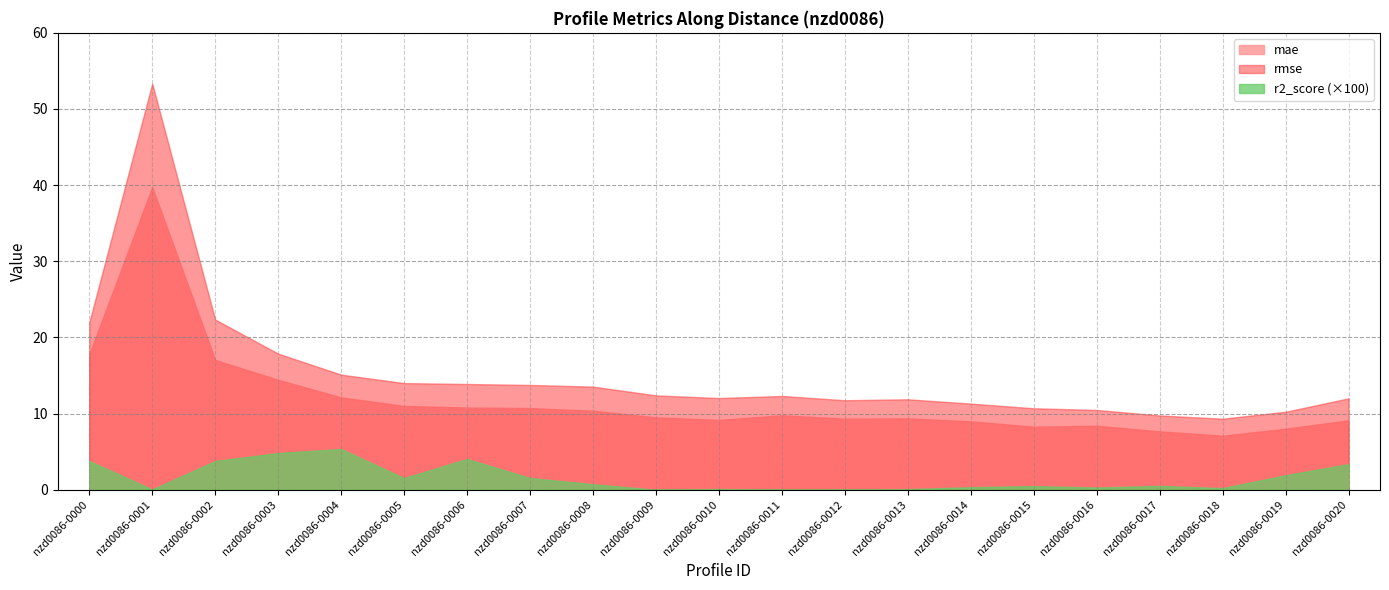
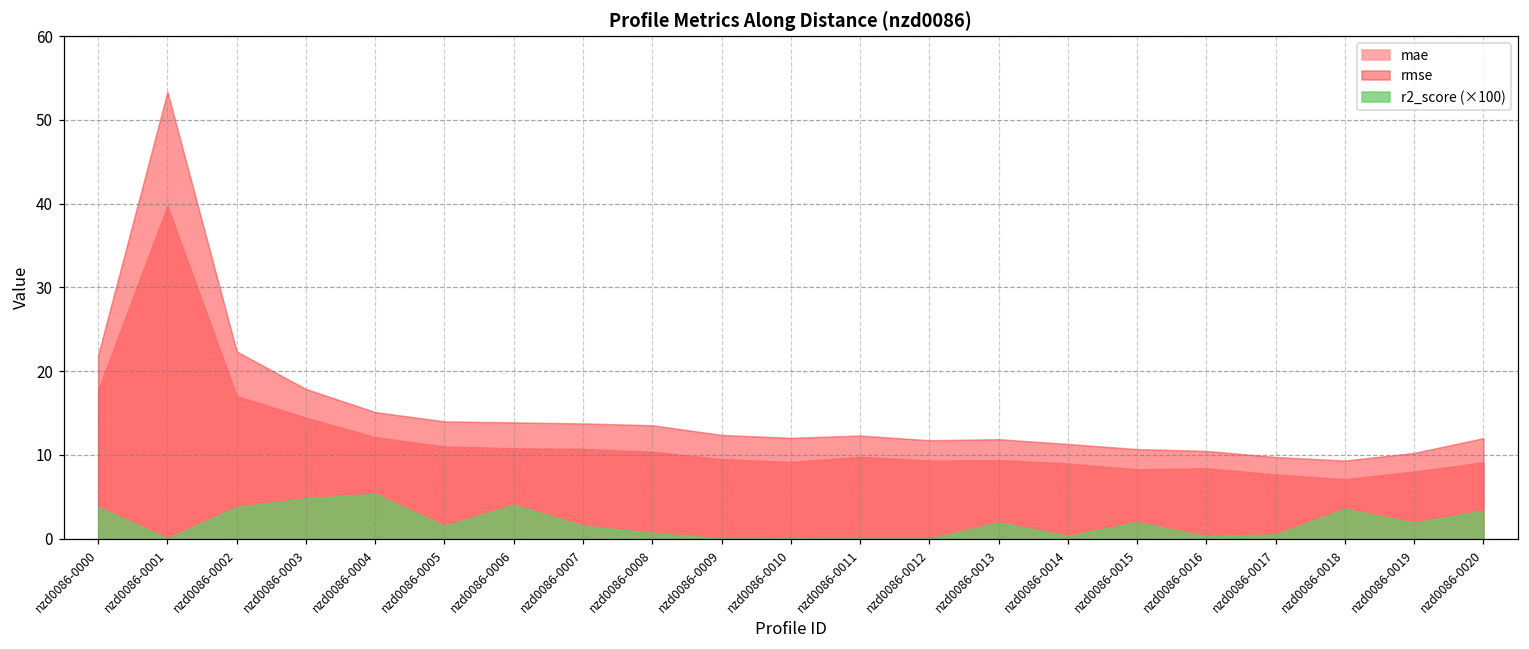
r2_score (×100), nzd0086-0013: 0 -> 2
r2_score (×100), nzd0086-0015: 0 -> 2
r2_score (×100), nzd0086-0018: 0 -> 4
